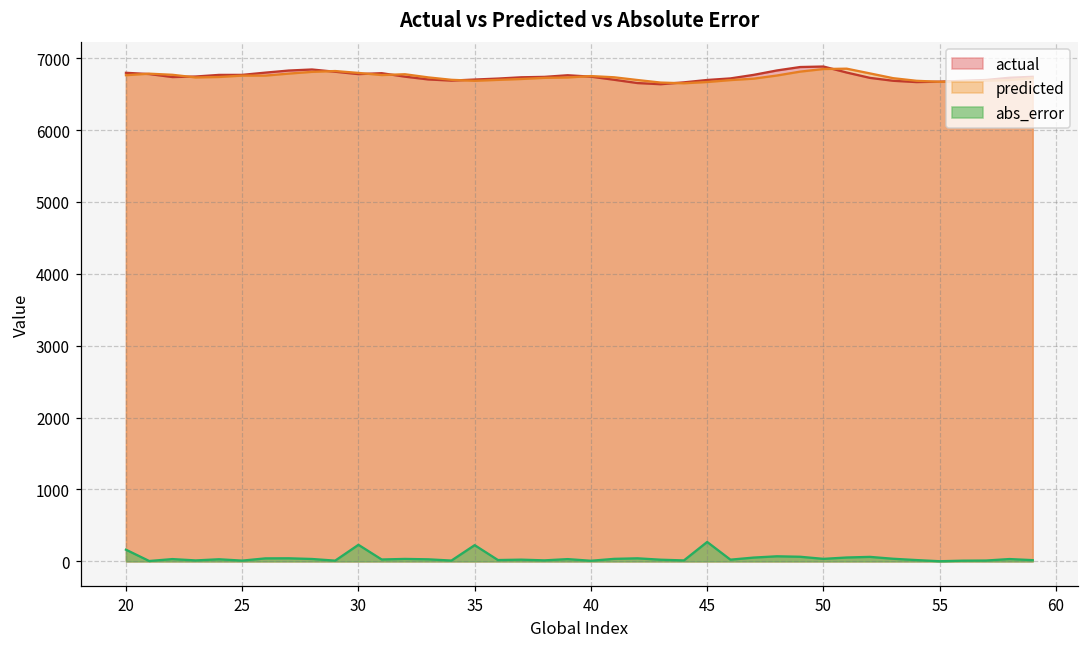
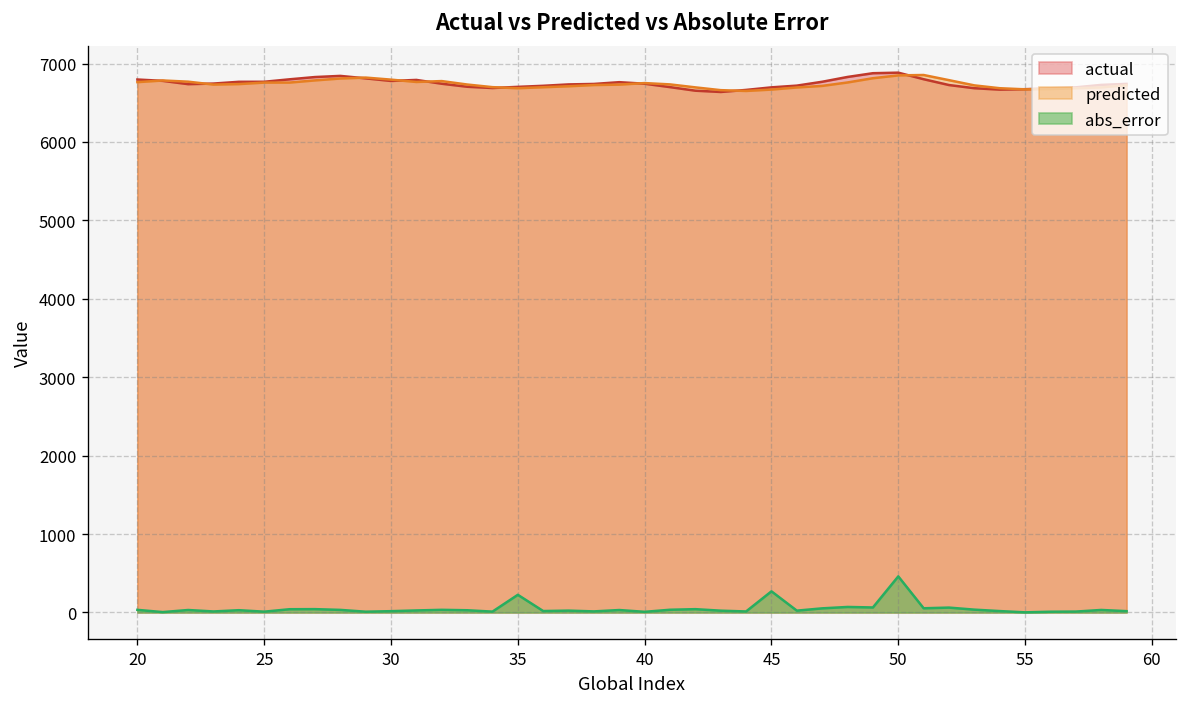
abs_error, 20: 200 -> 0
abs_error, 30: 200 -> 0
abs_error, 50: 0 -> 500
